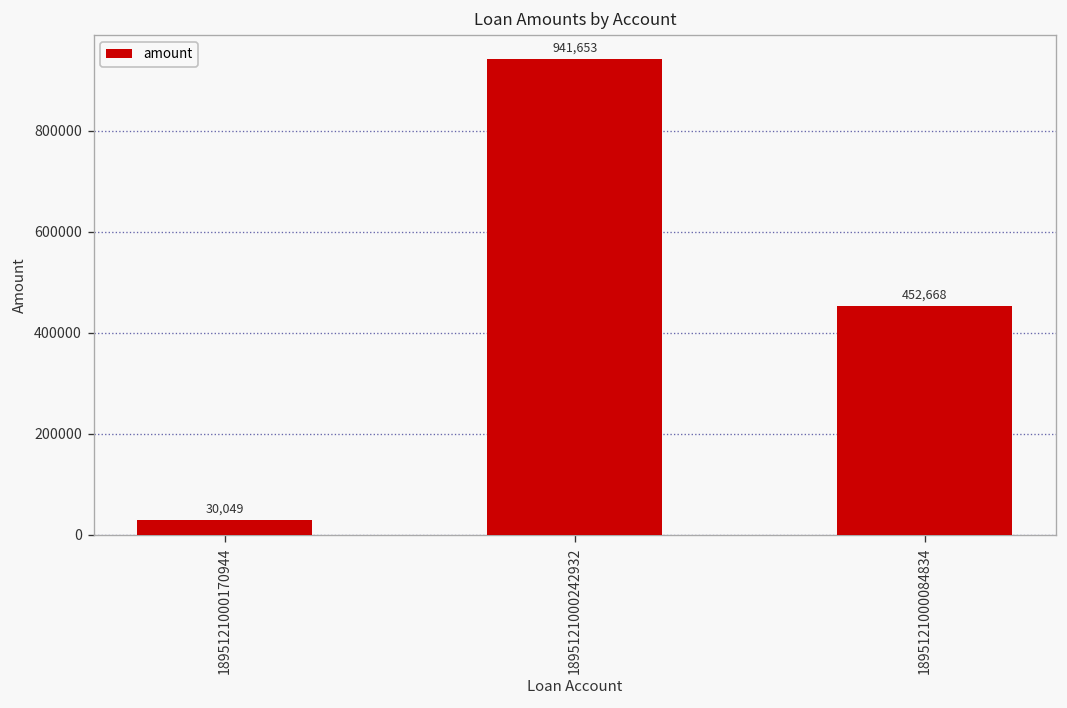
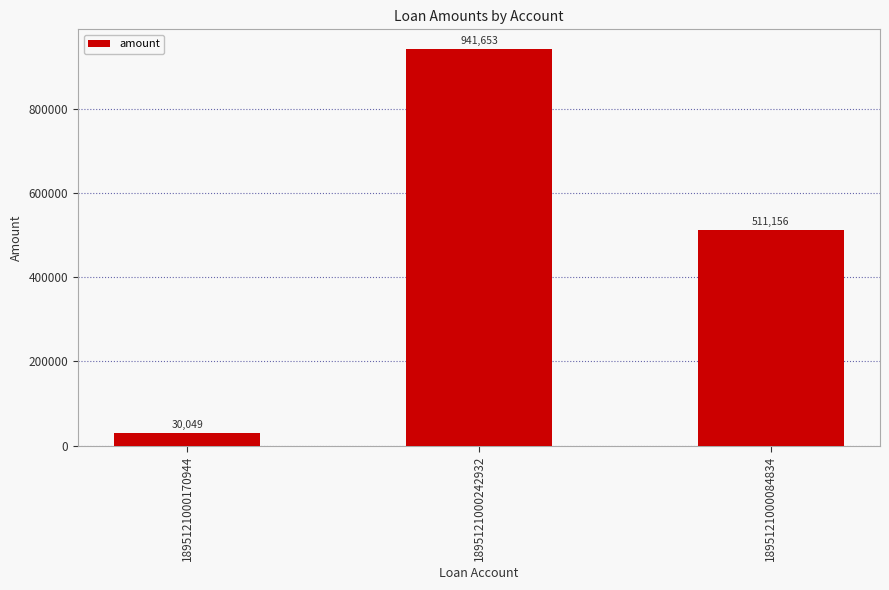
1895121000084834: 452,668 -> 511,156
